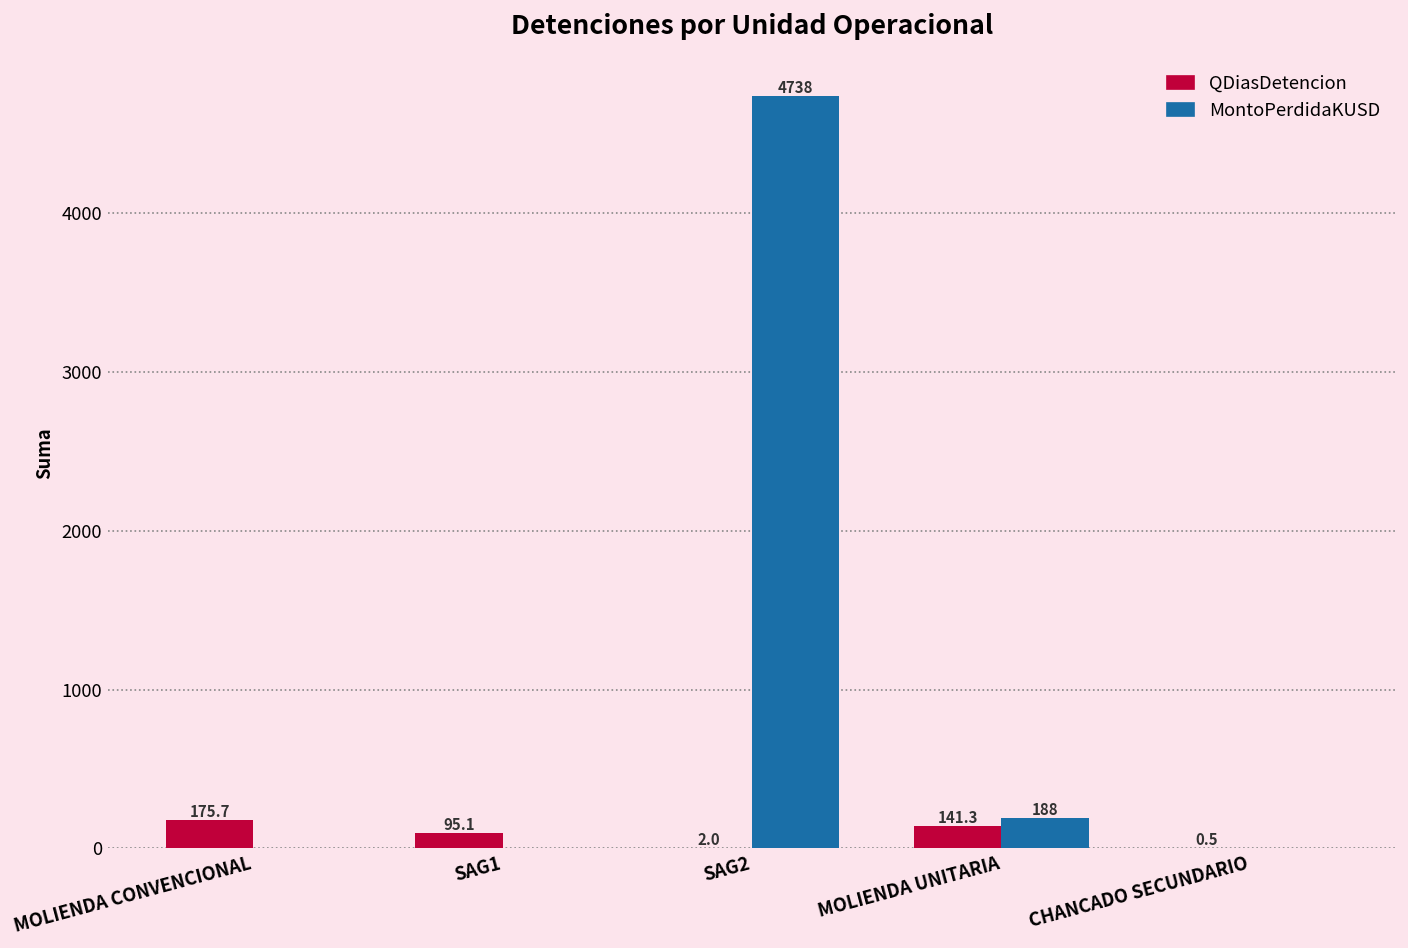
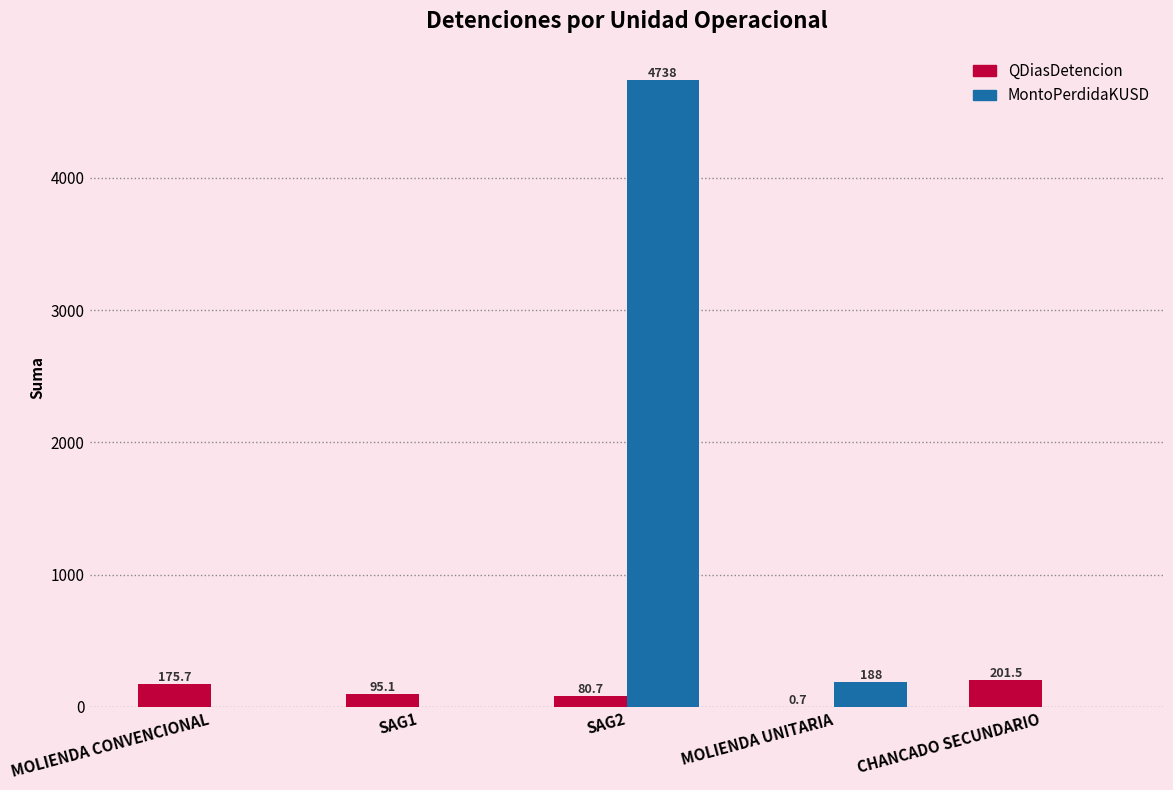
QDiasDetencion, SAG2: 2.0 -> 80.7
QDiasDetencion, MOLIENDA UNITARIA: 141.3 -> 0.7
QDiasDetencion, CHANCADO SECUNDARIO: 0.5 -> 201.5
